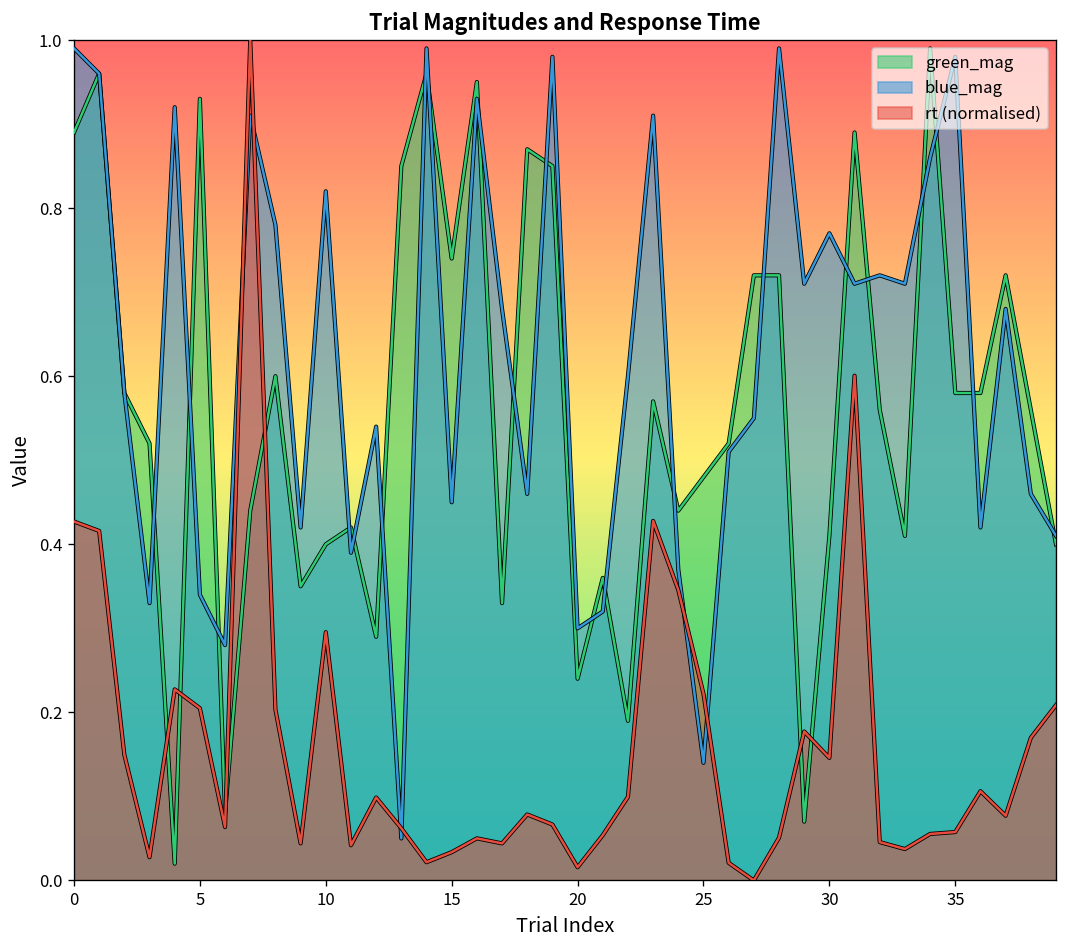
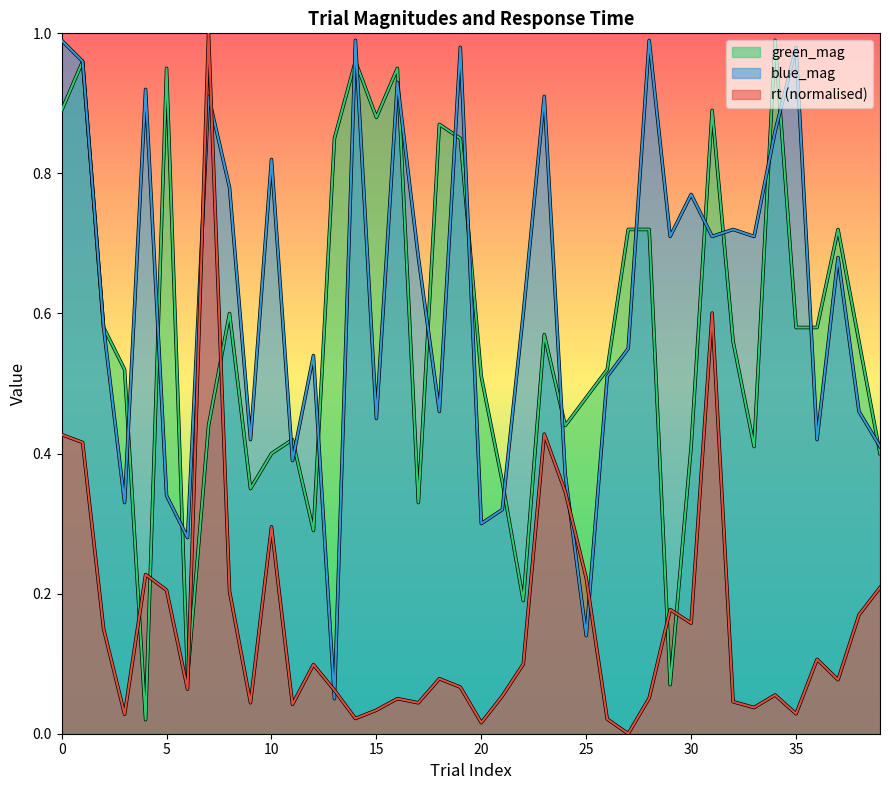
green_mag, 5: 0.93 -> 0.95
green_mag, 15: 0.74 -> 0.88
green_mag, 20: 0.24 -> 0.51
rt (normalised), 30: 0.15 -> 0.16
rt (normalised), 35: 0.06 -> 0.03
